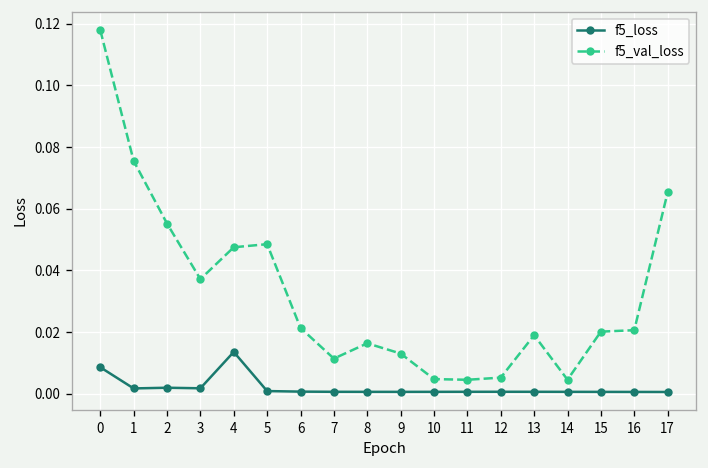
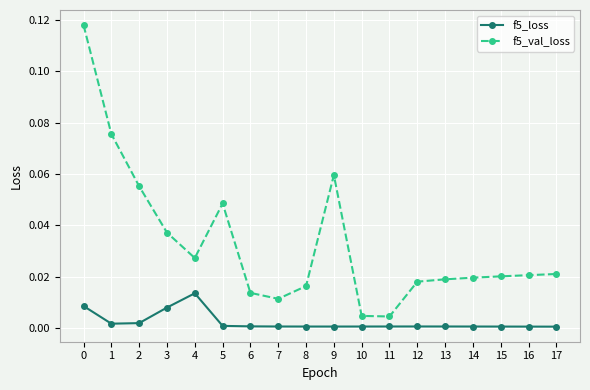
f5_loss, 3: 0.002 -> 0.008
f5_val_loss, 4: 0.048 -> 0.027
f5_val_loss, 6: 0.021 -> 0.014
f5_val_loss, 9: 0.013 -> 0.060
f5_val_loss, 12: 0.005 -> 0.018
f5_val_loss, 14: 0.005 -> 0.020
f5_val_loss, 17: 0.065 -> 0.021
